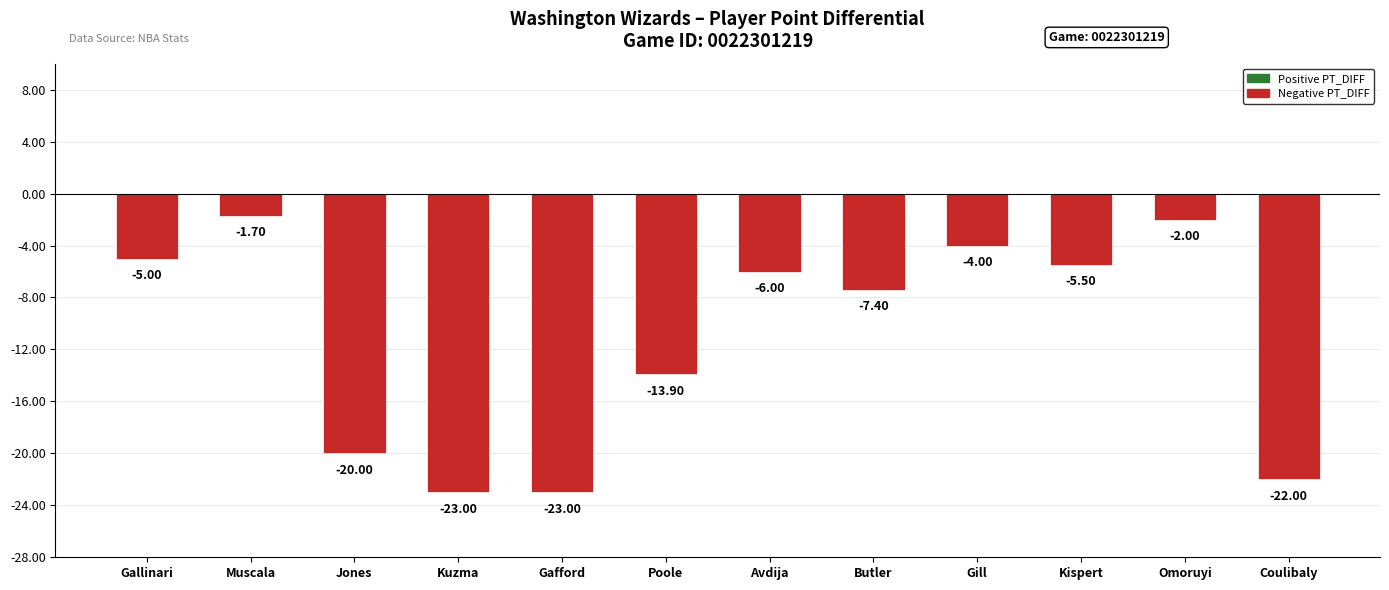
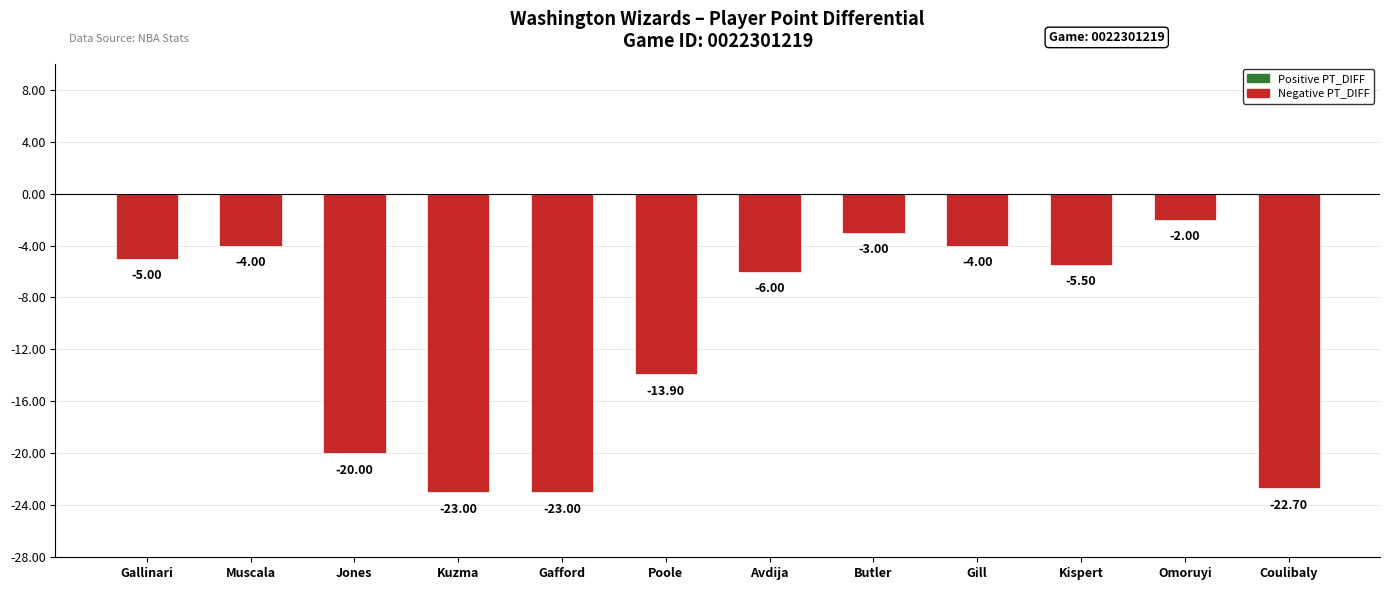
Muscala: -1.70 -> -4.00
Butler: -7.40 -> -3.00
Coulibaly: -22.00 -> -22.70
